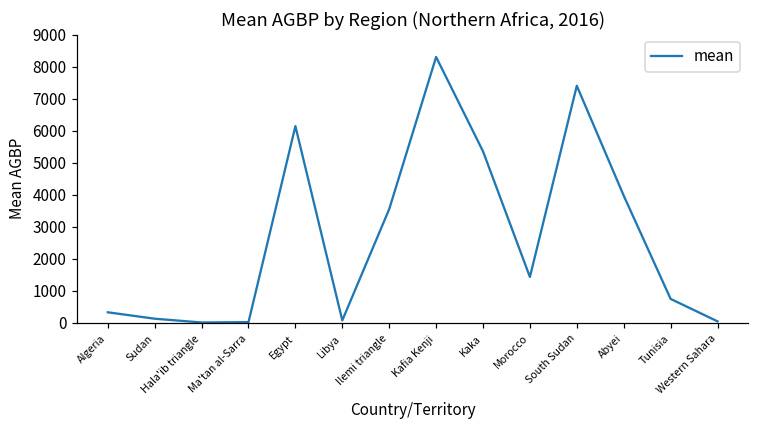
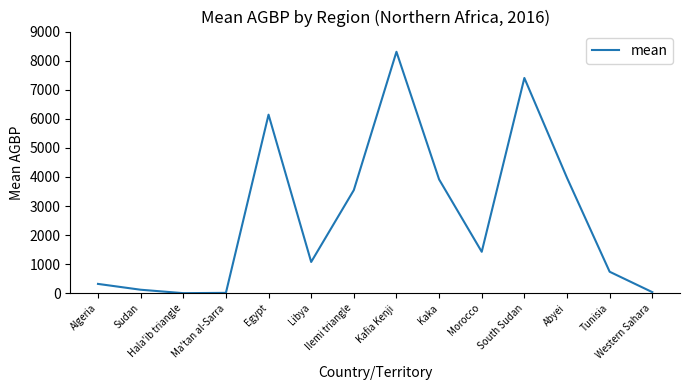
Libya: 100 -> 1100
Kaka: 5400 -> 3900
